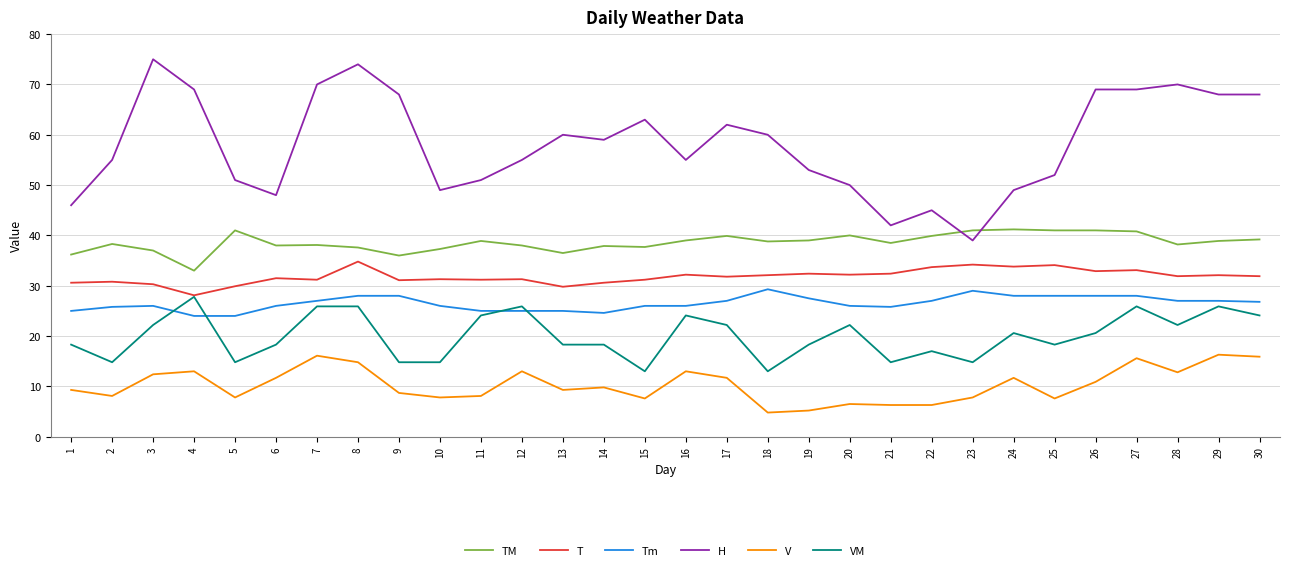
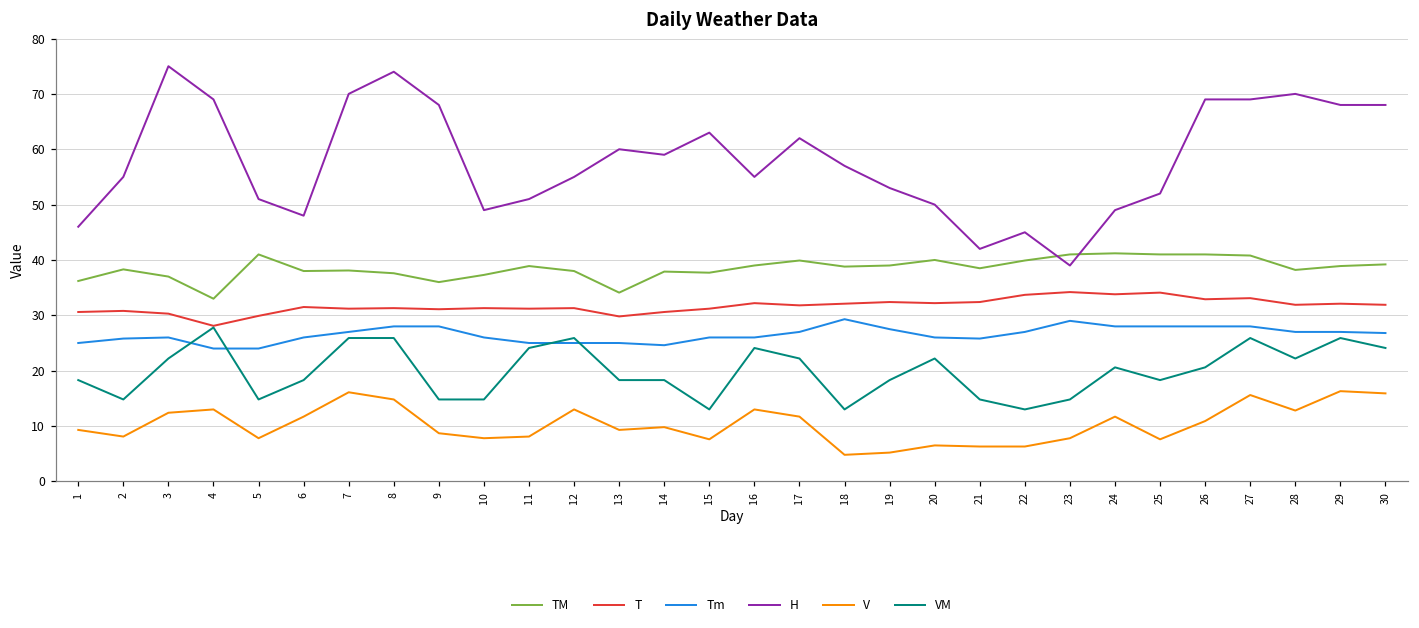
T, 8: 35 -> 31
TM, 13: 37 -> 34
H, 18: 60 -> 57
VM, 22: 17 -> 13
